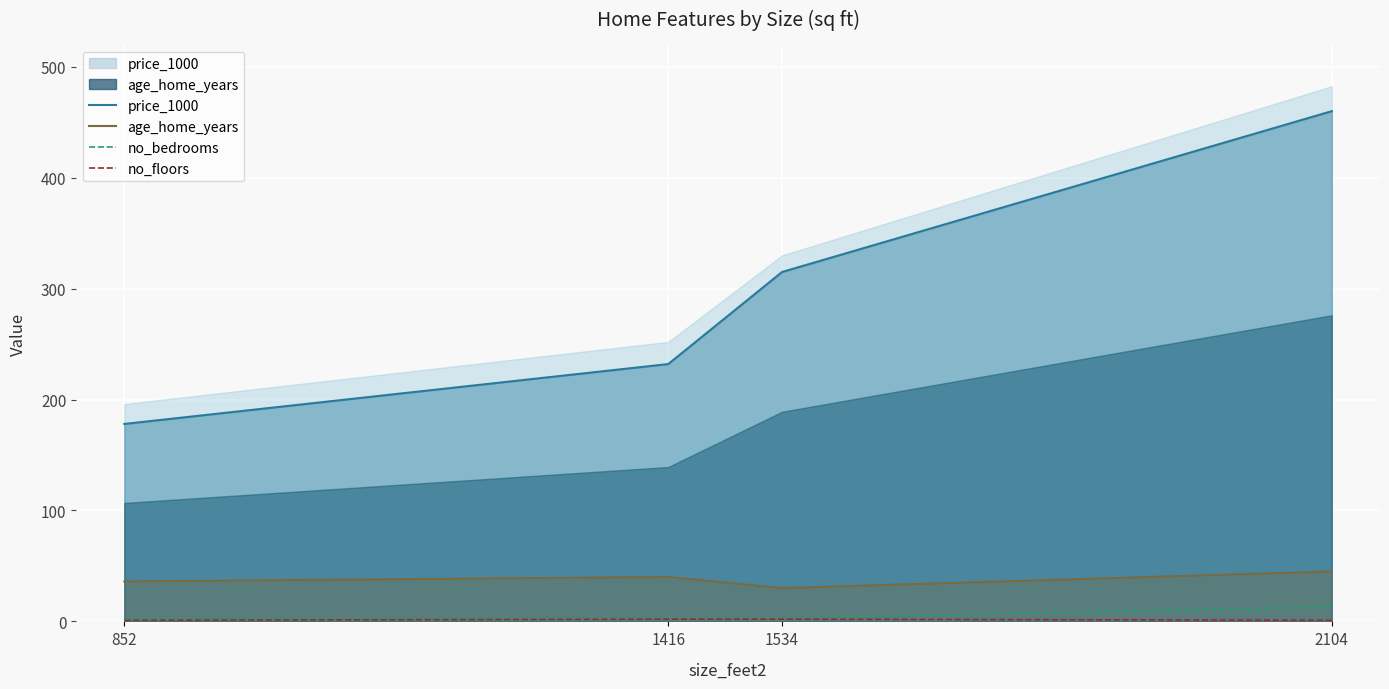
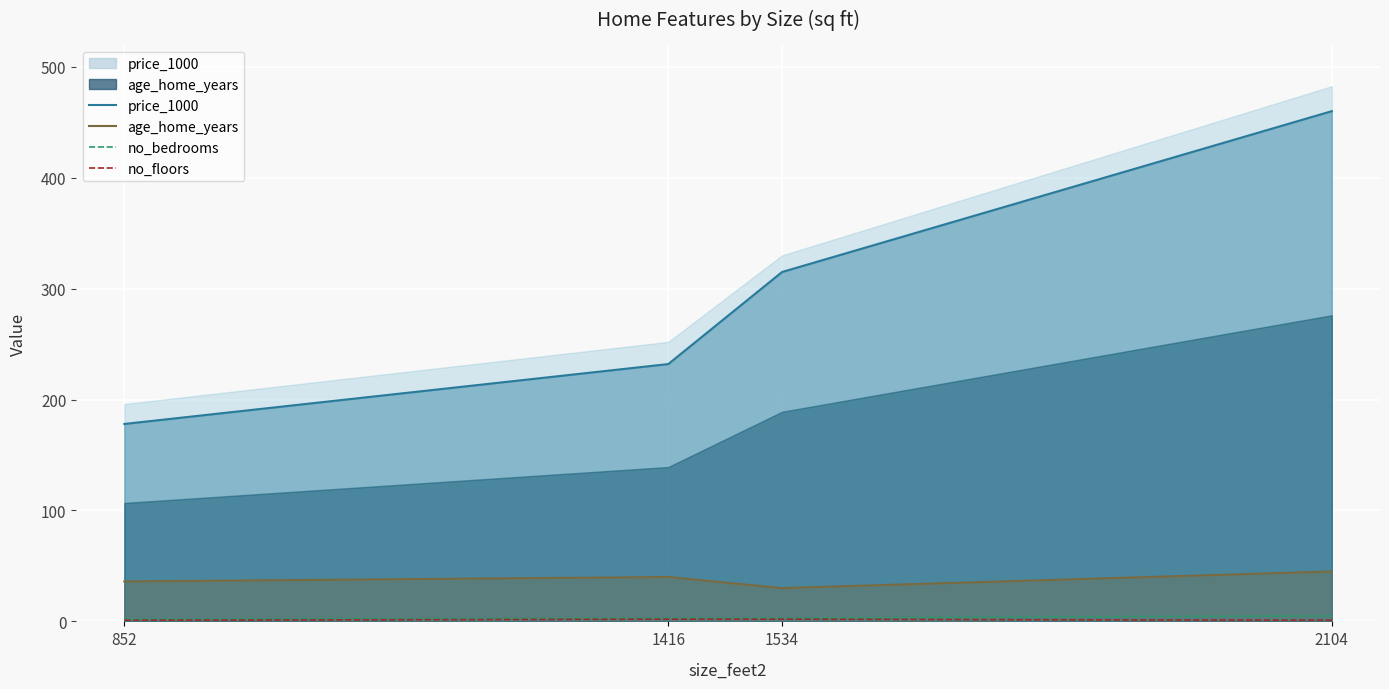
no_bedrooms, 2104: 13 -> 5
